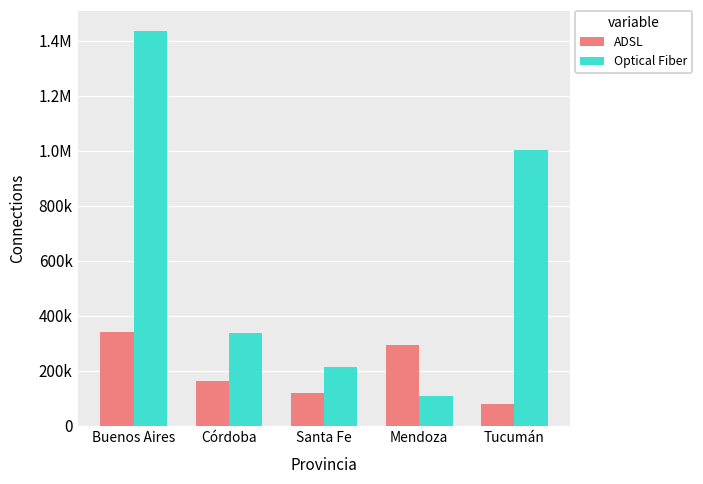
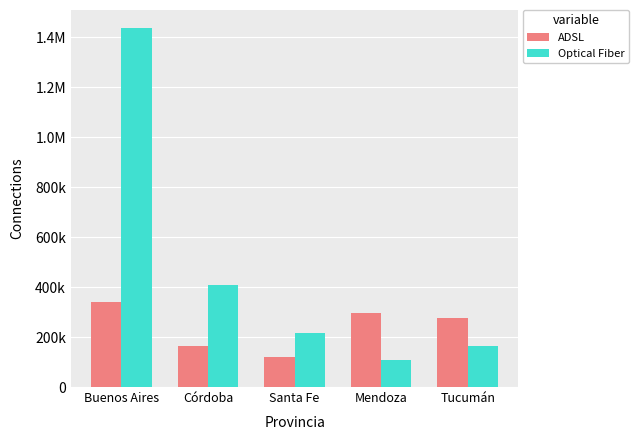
Optical Fiber, Córdoba: 340000 -> 410000
ADSL, Tucumán: 80000 -> 280000
Optical Fiber, Tucumán: 1000000 -> 160000
